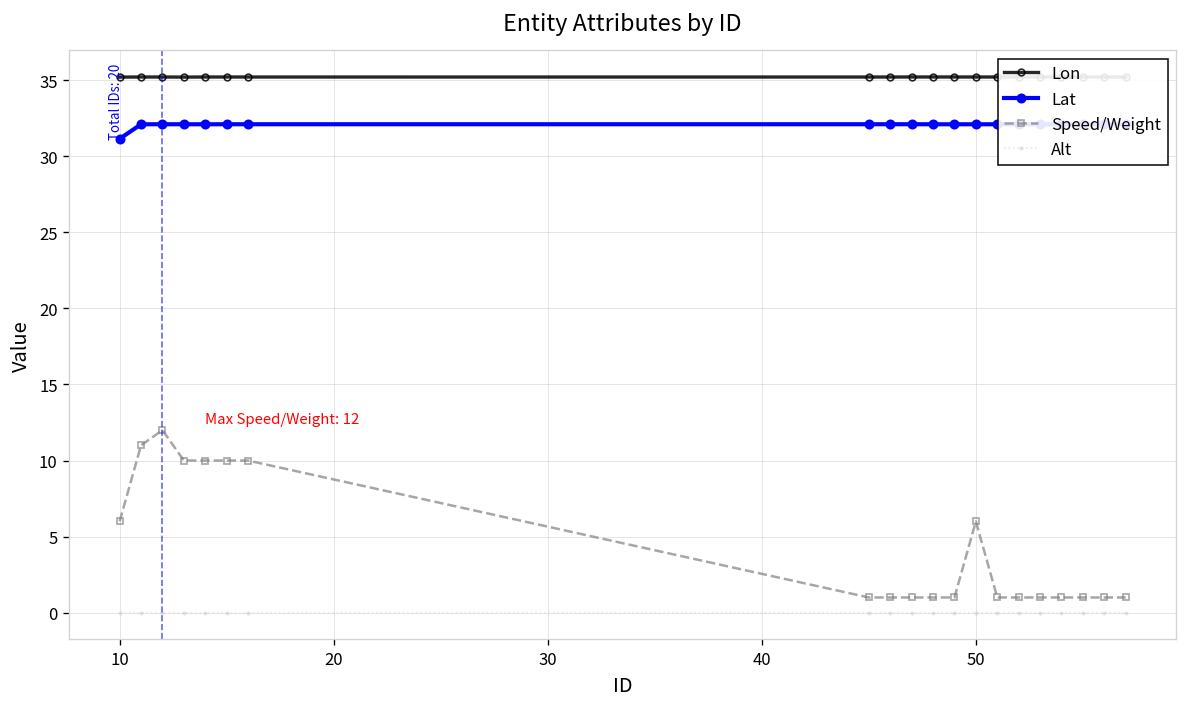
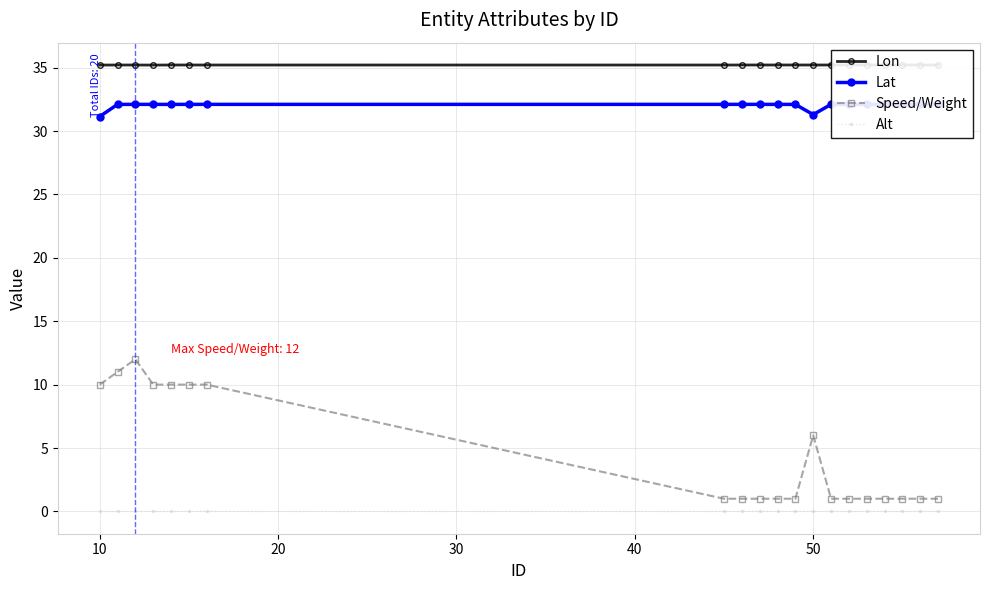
Speed/Weight, 10: 6 -> 10
Lat, 50: 32.1 -> 31.3
